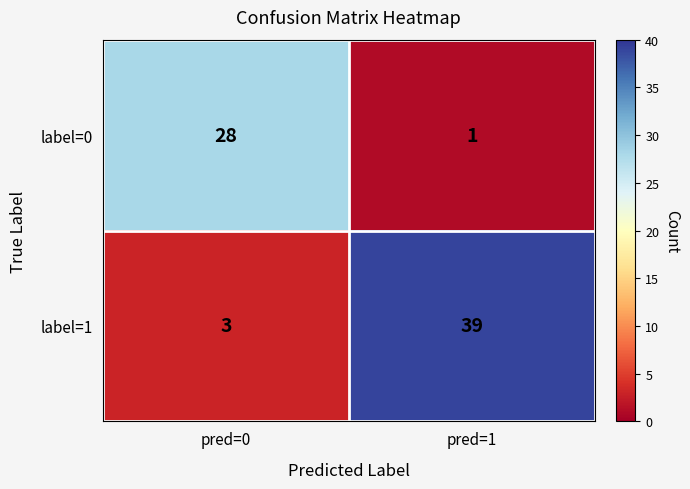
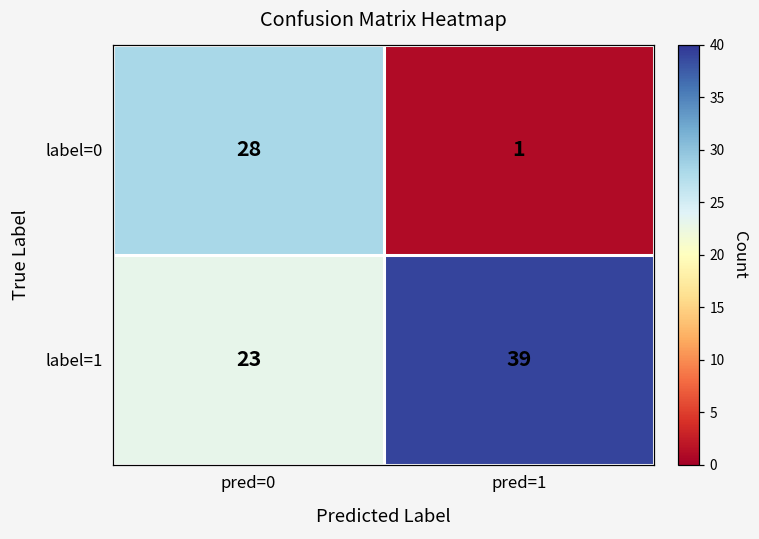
label=1, pred=0: 3 -> 23
